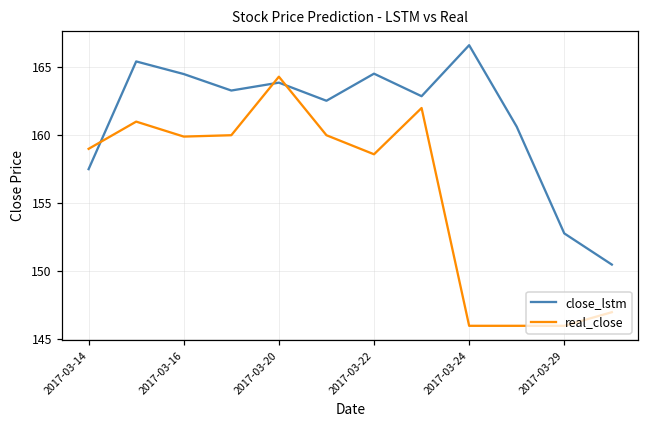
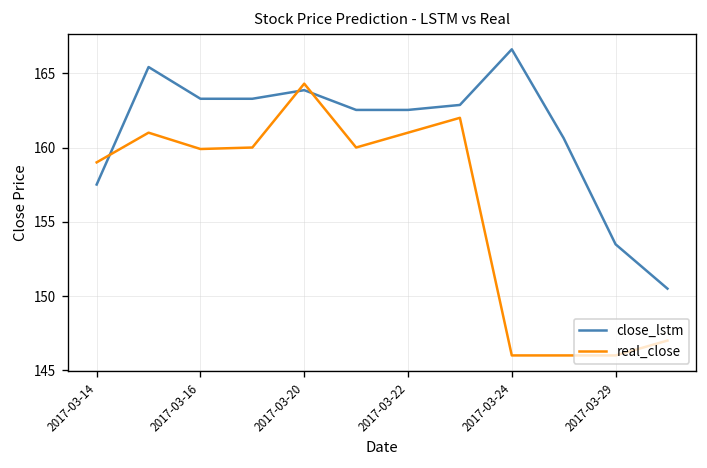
close_lstm, 2017-03-16: 164.5 -> 163.3
close_lstm, 2017-03-22: 164.5 -> 162.5
real_close, 2017-03-22: 158.6 -> 161.0
close_lstm, 2017-03-29: 152.8 -> 153.5
